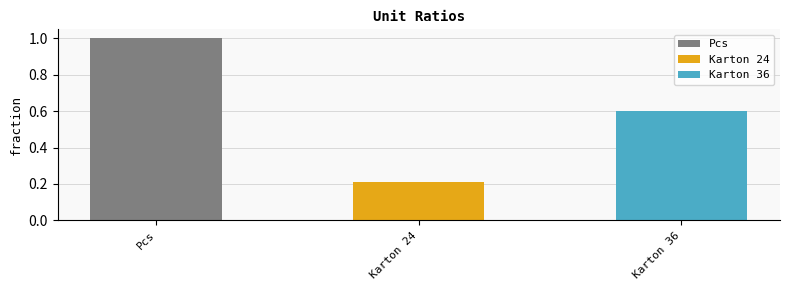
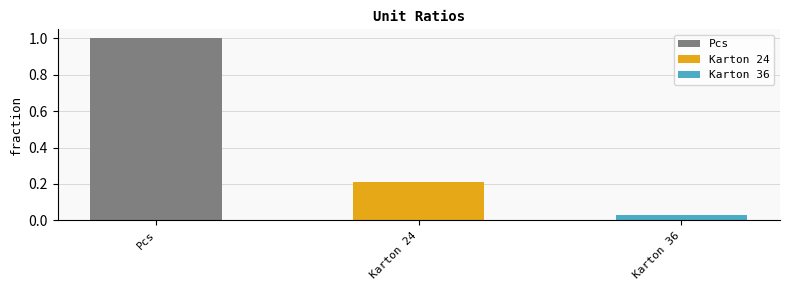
Karton 36: 0.60 -> 0.03
